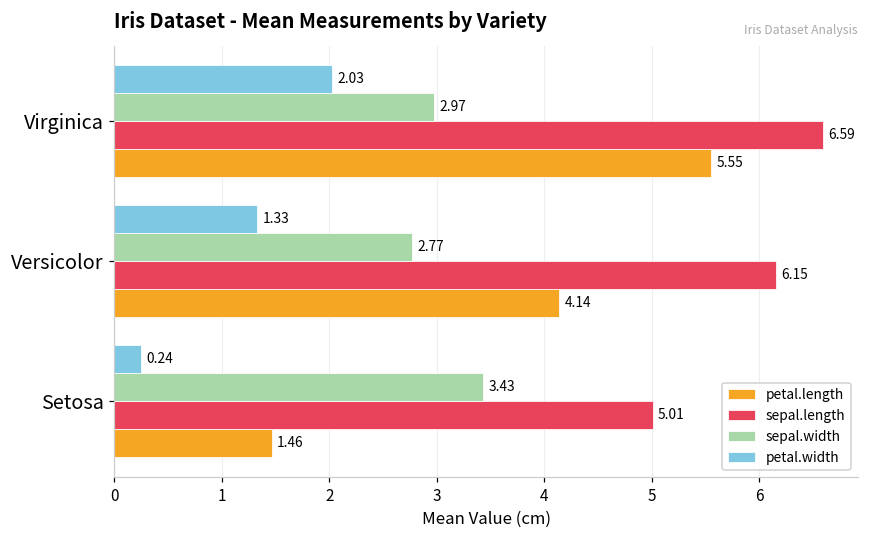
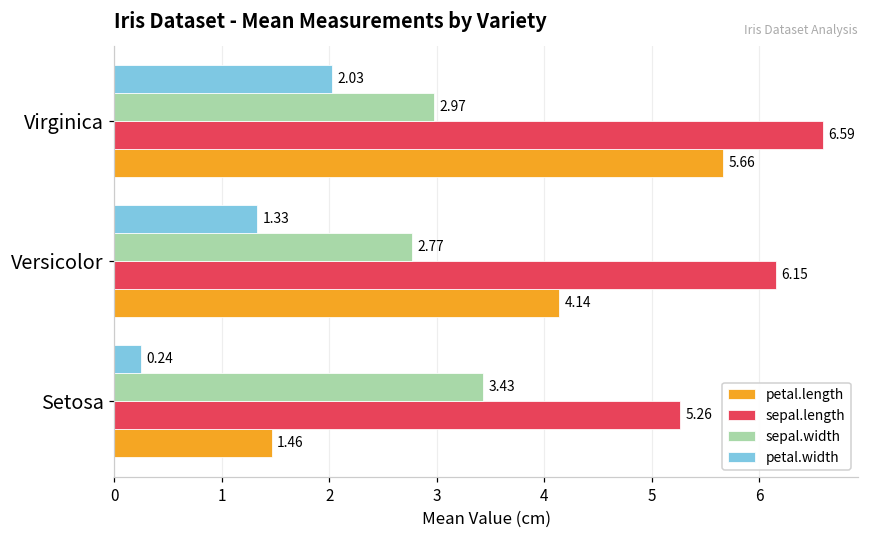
petal.length, Virginica: 5.55 -> 5.66
sepal.length, Setosa: 5.01 -> 5.26
